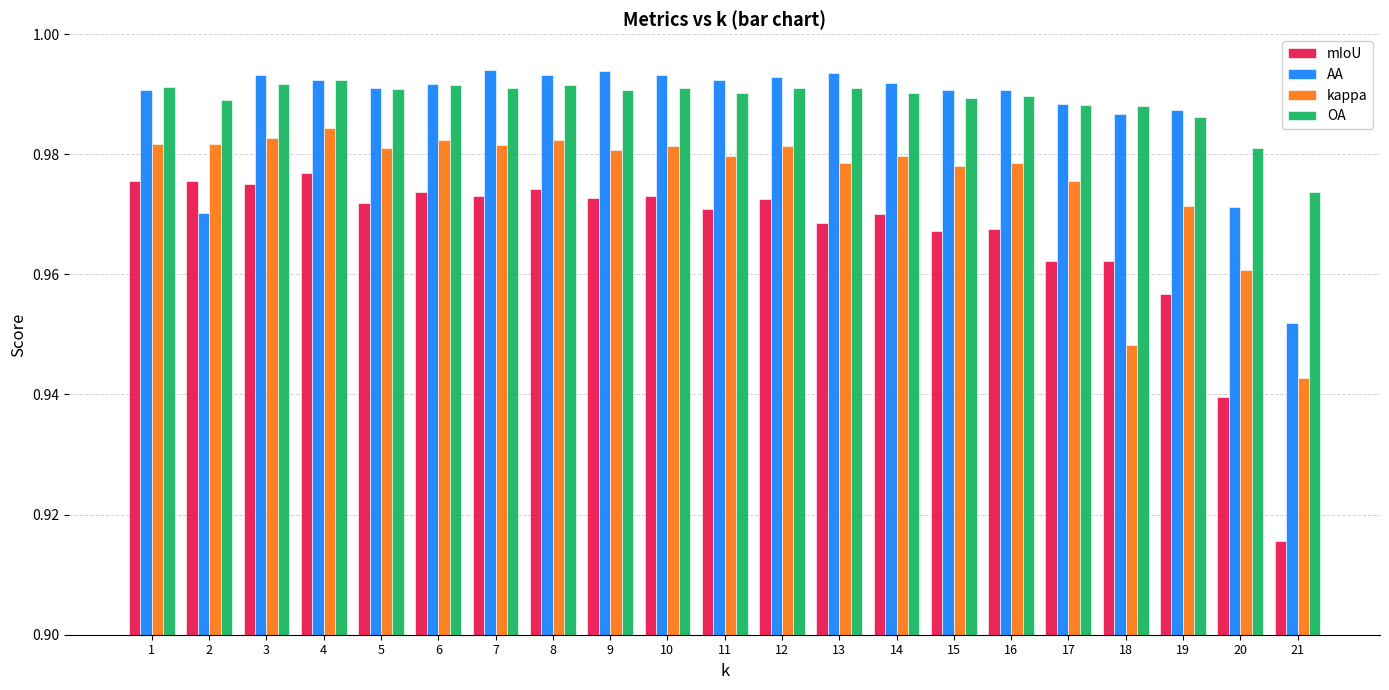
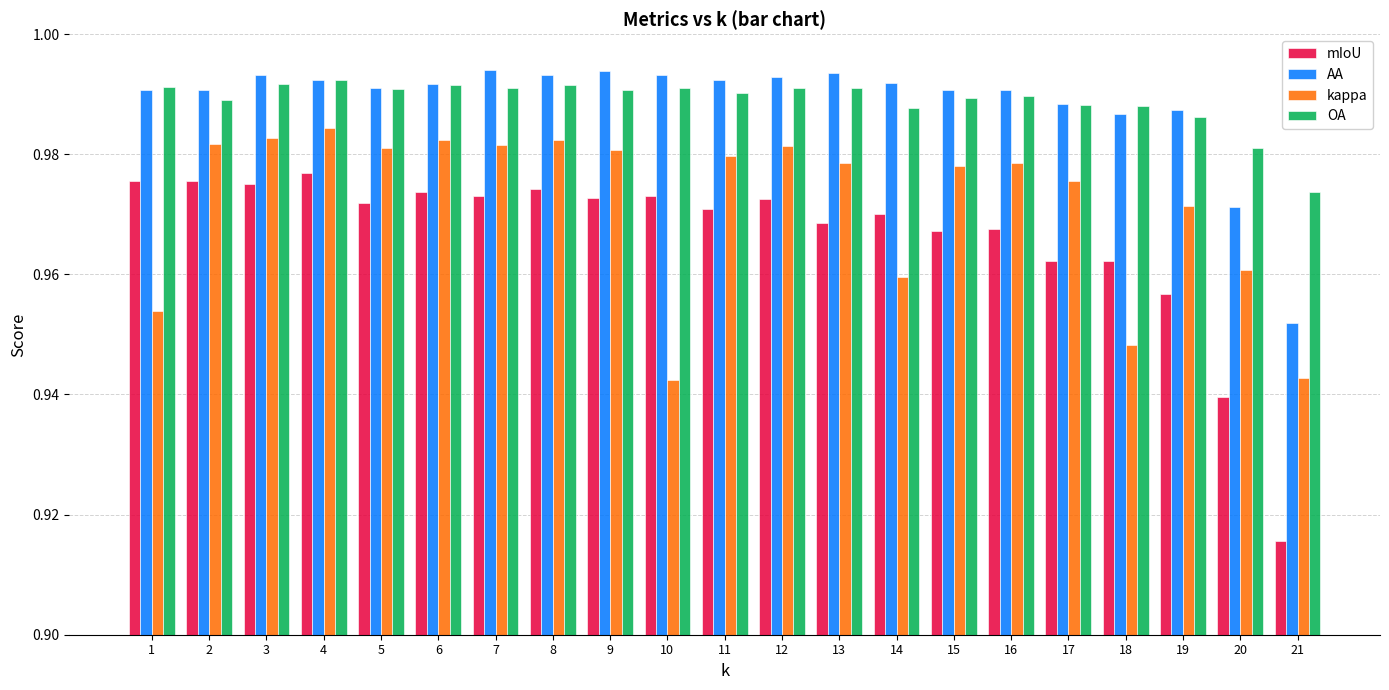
kappa, 1: 0.982 -> 0.954
AA, 2: 0.970 -> 0.991
kappa, 10: 0.981 -> 0.942
kappa, 14: 0.980 -> 0.960
OA, 14: 0.990 -> 0.988
